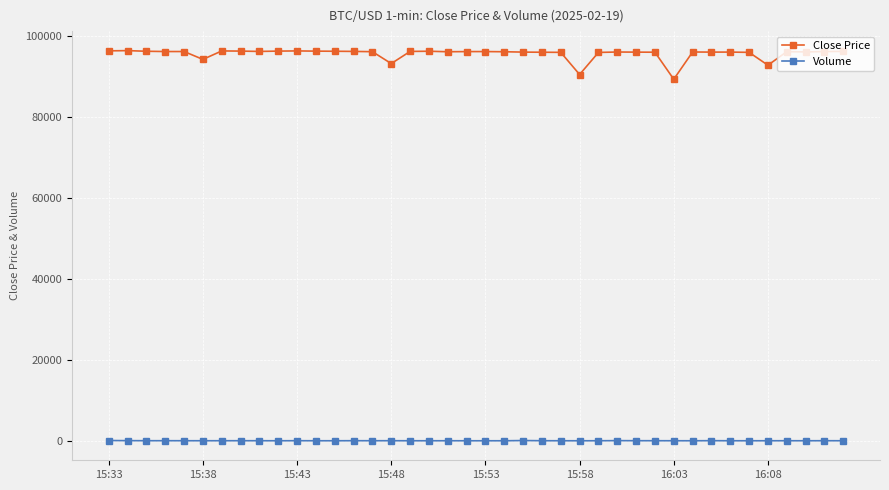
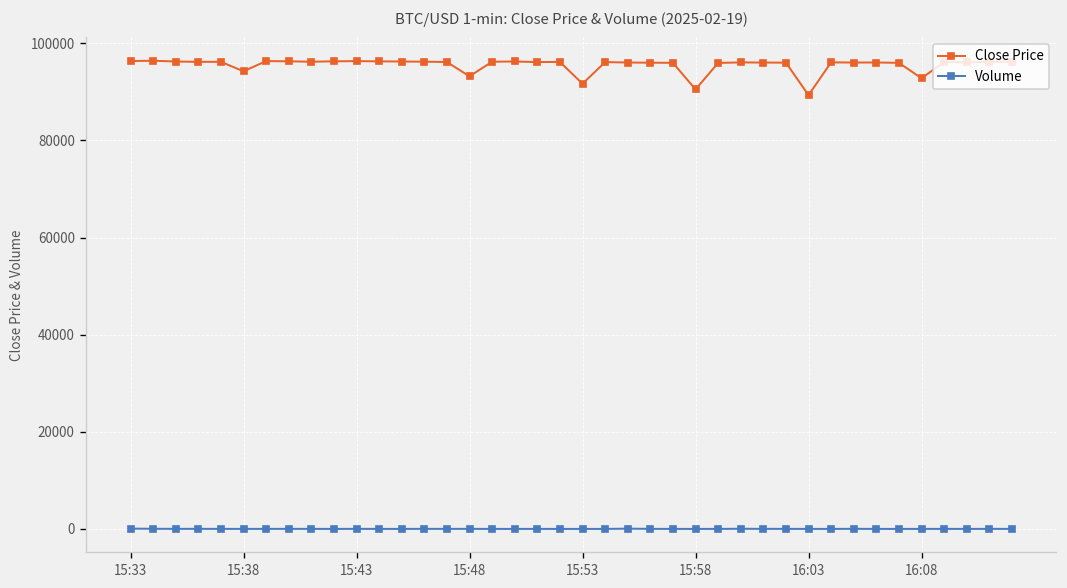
Close Price, 15:53: 96000 -> 92000
